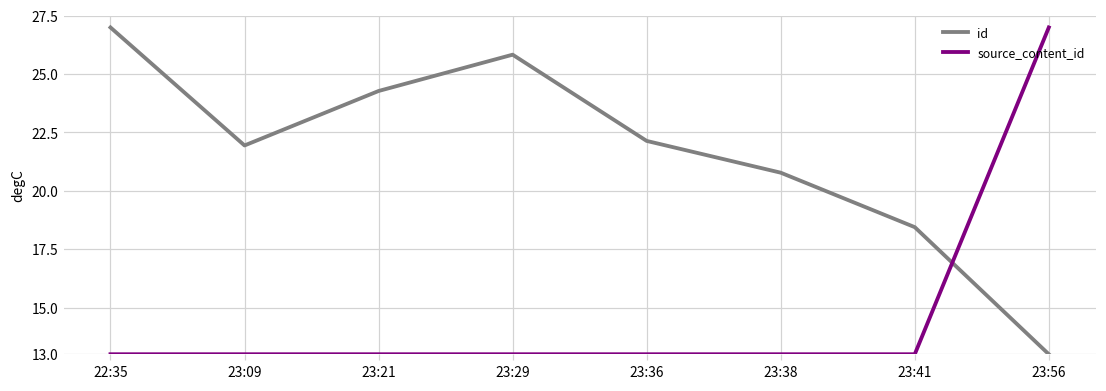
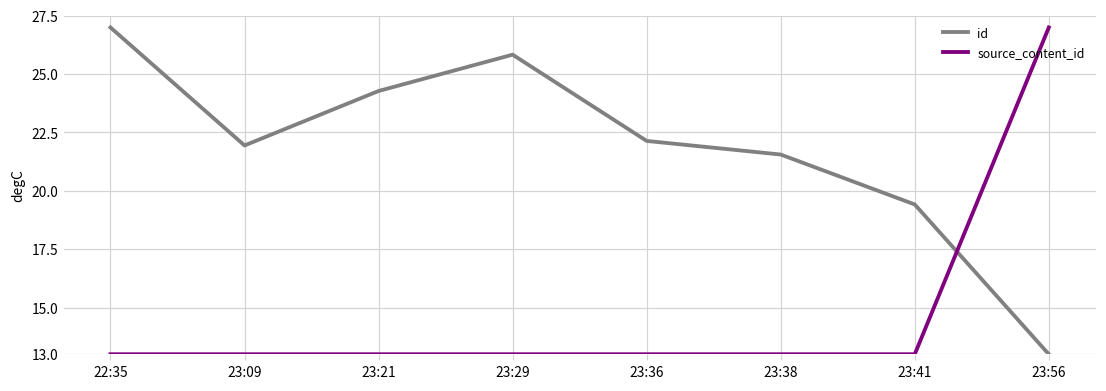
id, 23:38: 20.8 -> 21.6
id, 23:41: 18.4 -> 19.4
